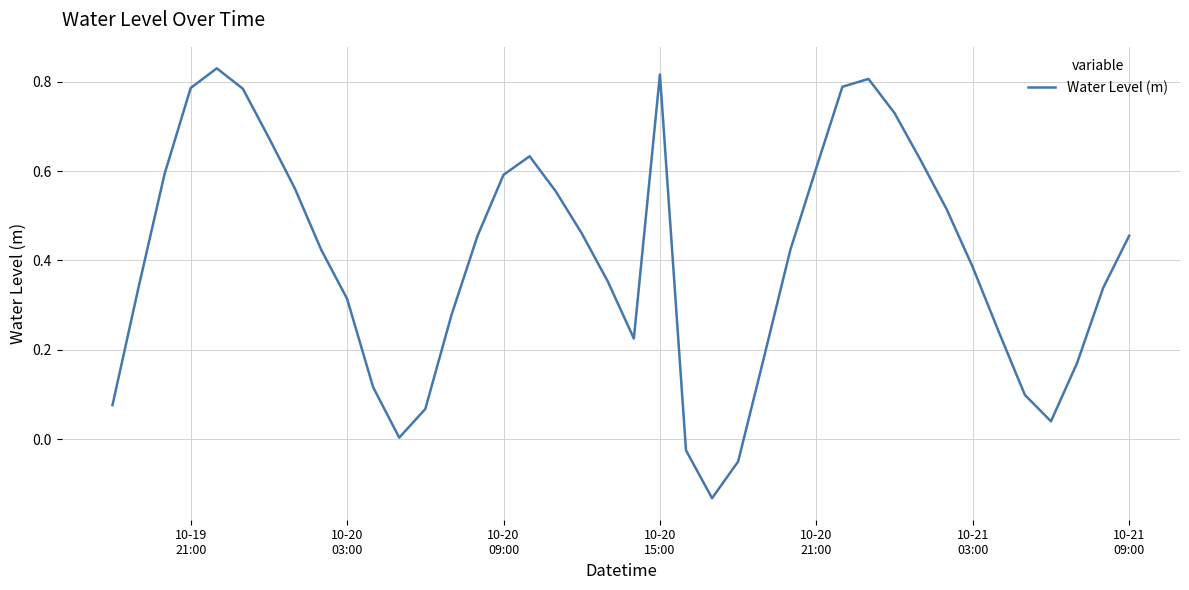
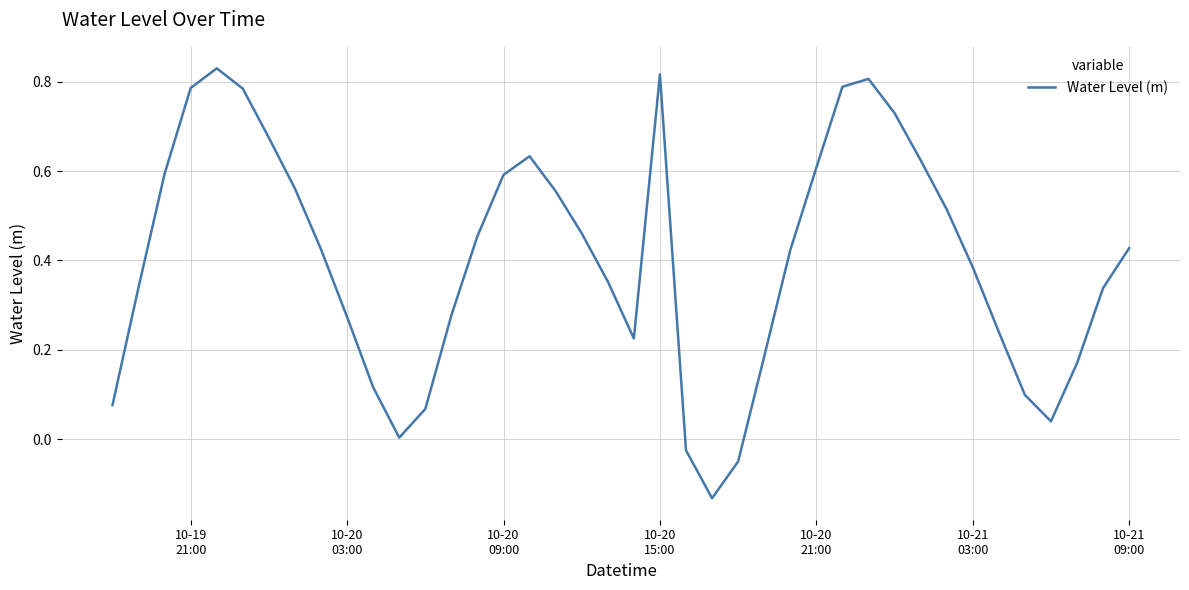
10-20 03:00: 0.31 -> 0.27
10-21 09:00: 0.46 -> 0.43
